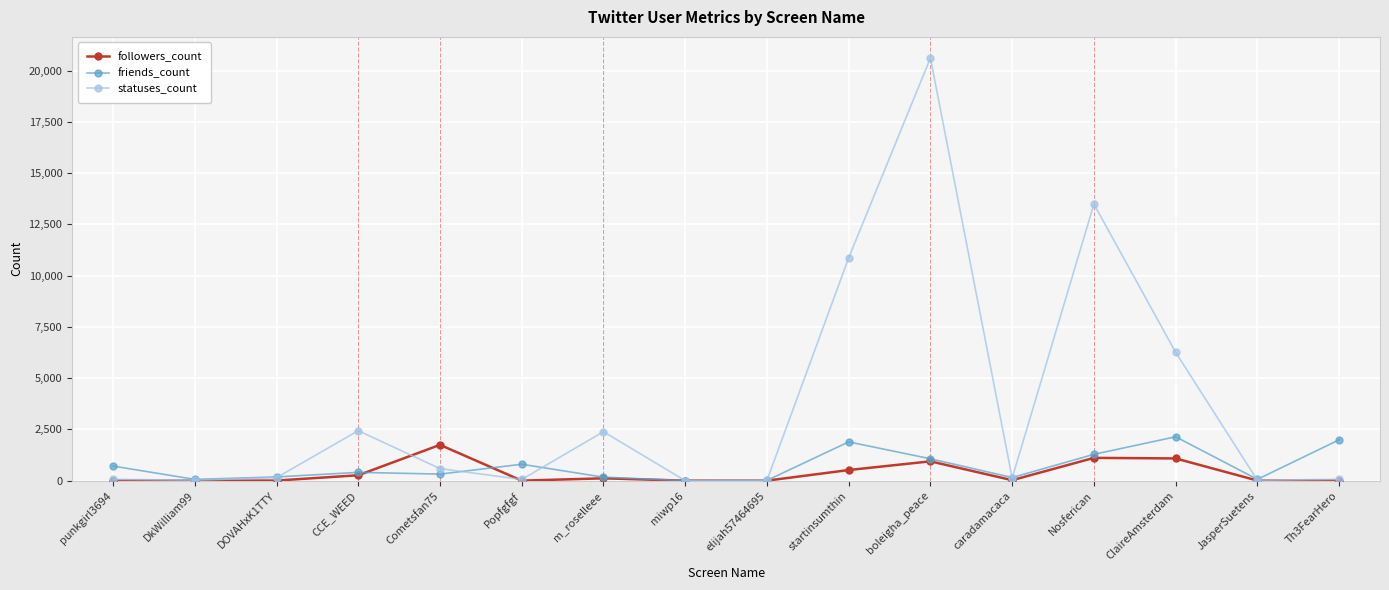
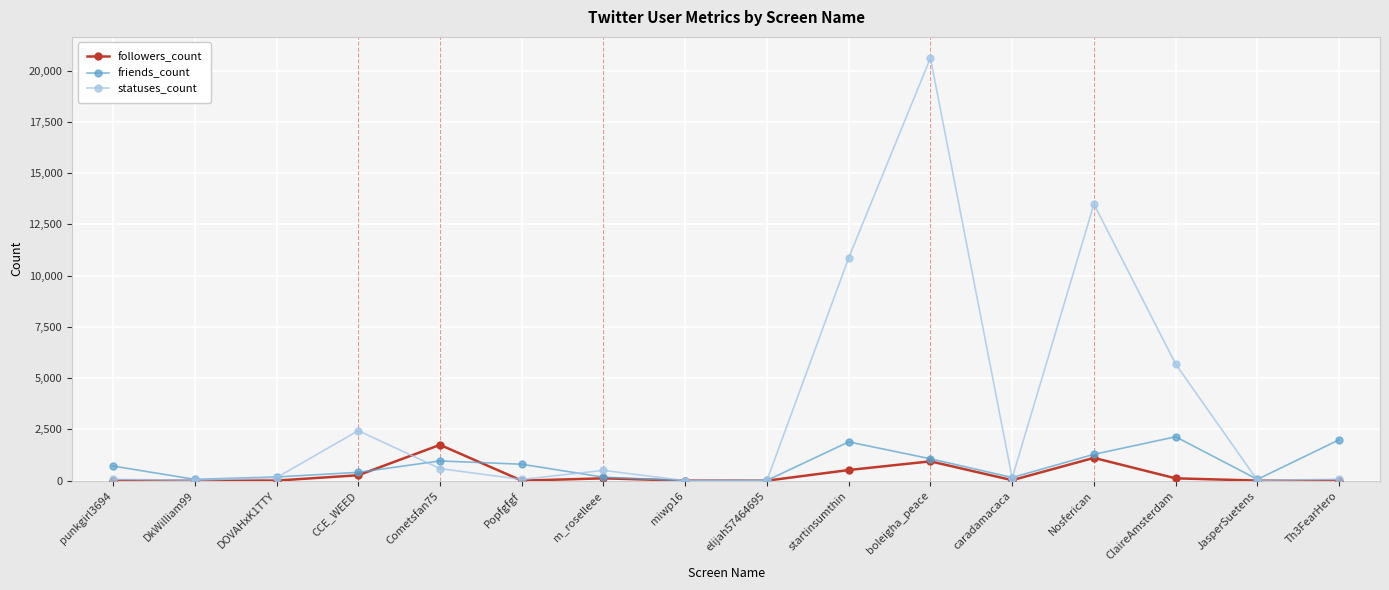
friends_count, Cometsfan75: 300 -> 1,000
statuses_count, m_roselleee: 2,400 -> 500
followers_count, CIaireAmsterdam: 1,100 -> 100
statuses_count, CIaireAmsterdam: 6,300 -> 5,700
